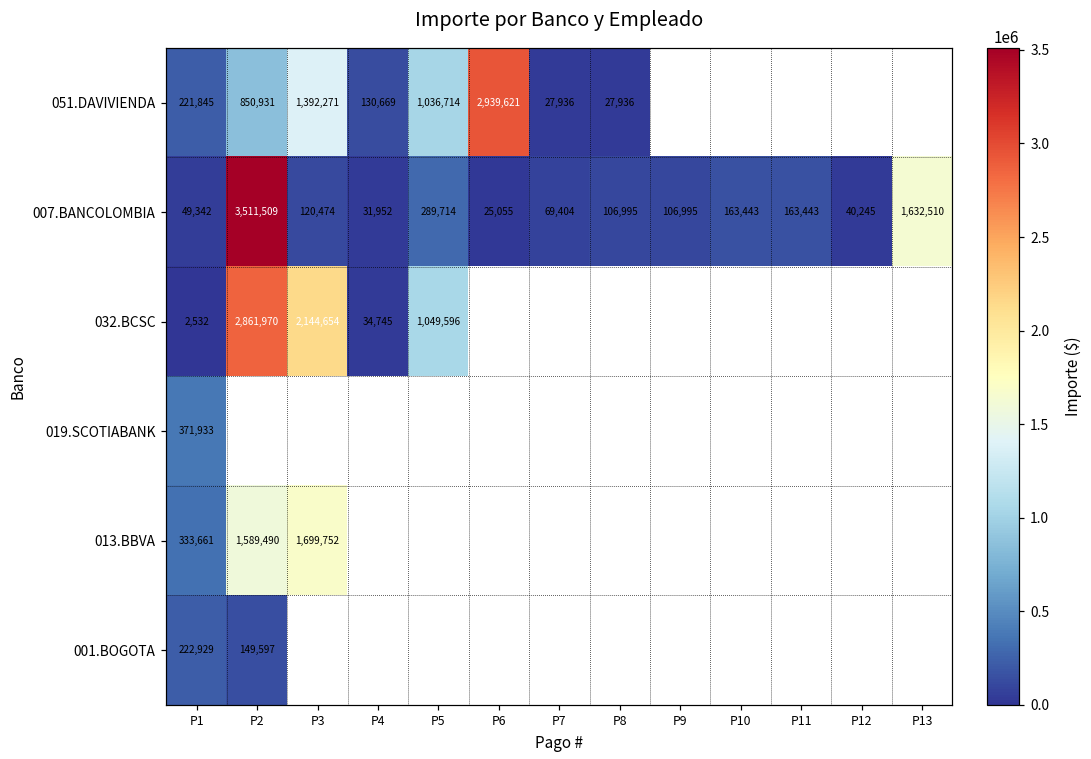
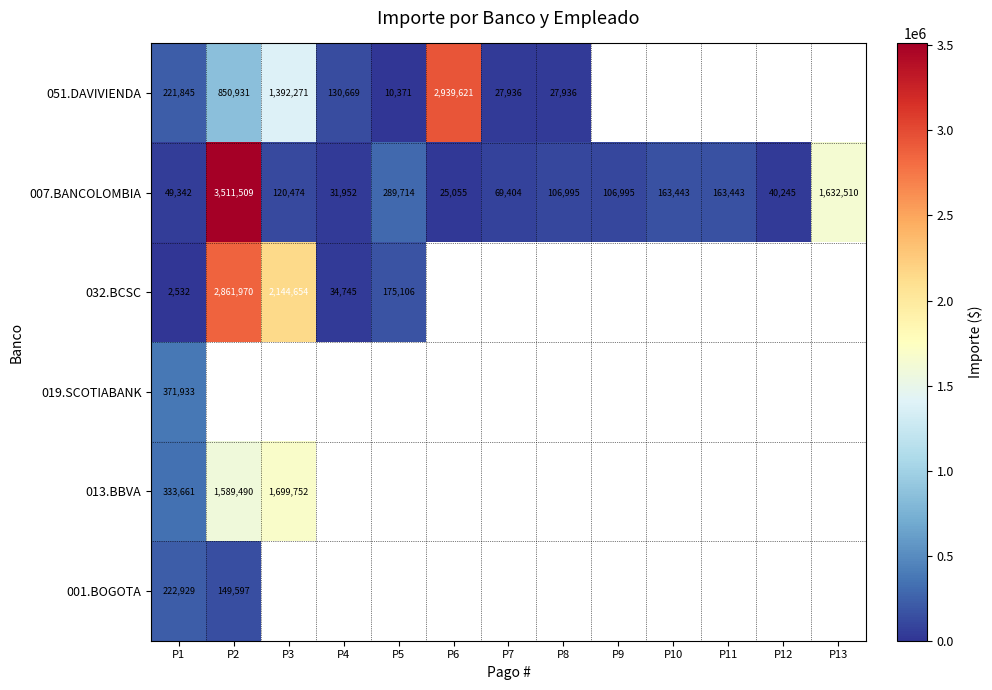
051.DAVIVIENDA, P5: 1,036,714 -> 10,371
032.BCSC, P5: 1,049,596 -> 175,106
